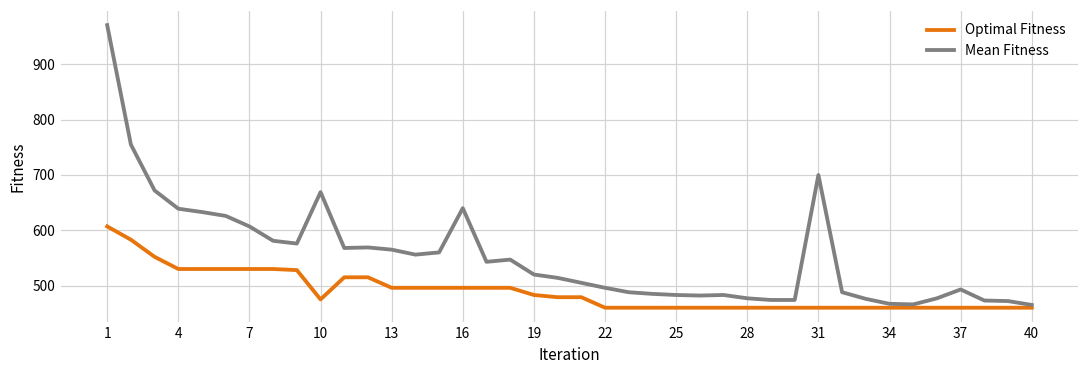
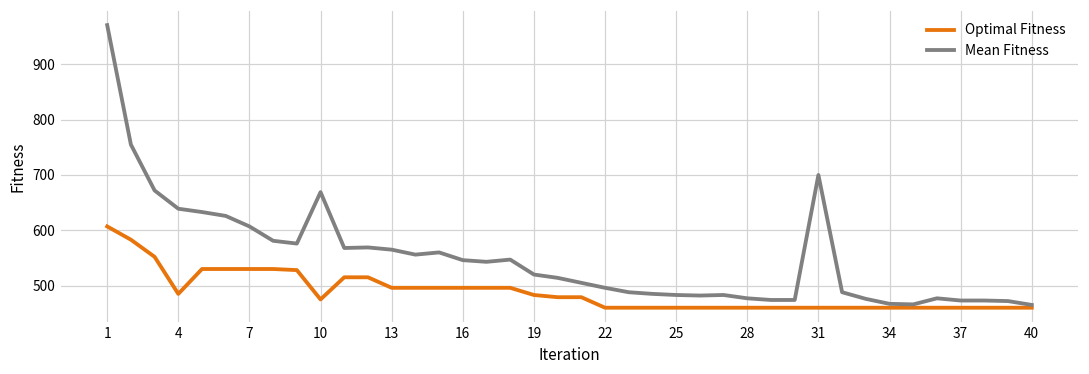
Optimal Fitness, 4: 530 -> 490
Mean Fitness, 16: 640 -> 550
Mean Fitness, 37: 490 -> 470
